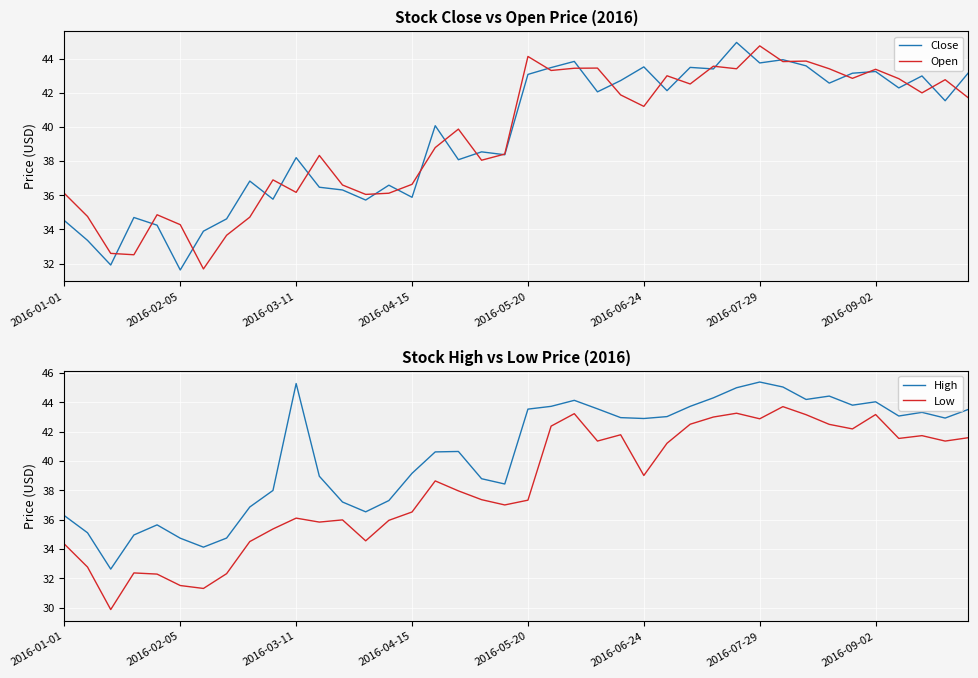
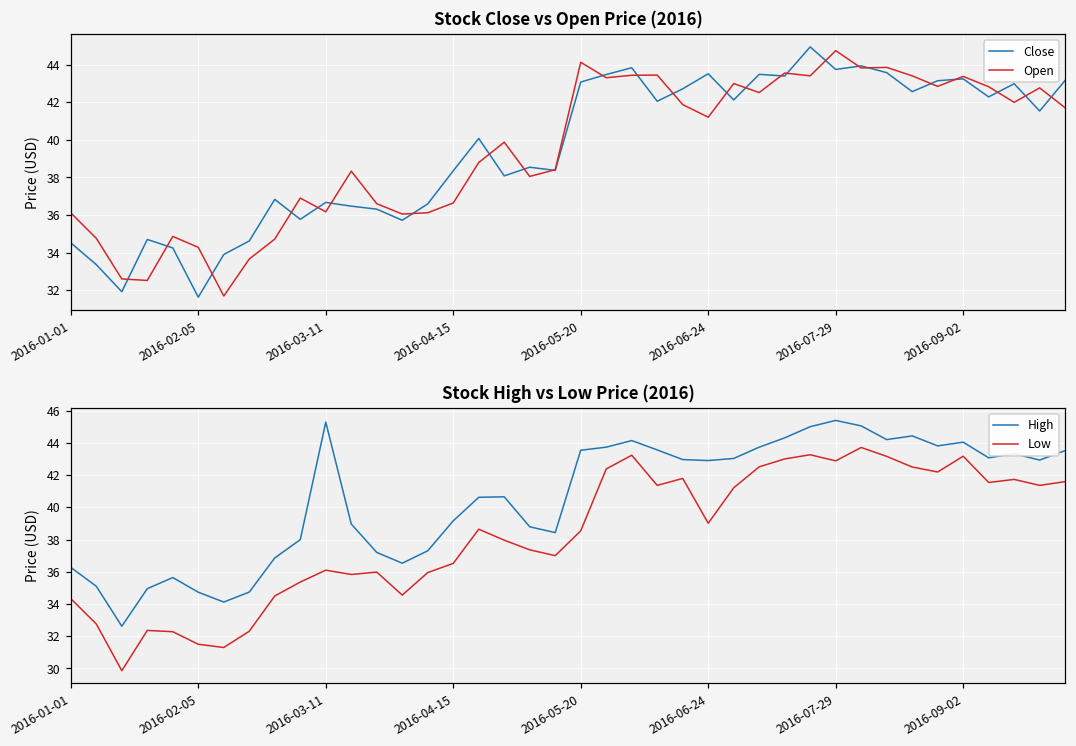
Stock Close vs Open Price (2016), Close, 2016-03-11: 38.2 -> 36.7
Stock Close vs Open Price (2016), Close, 2016-04-15: 35.9 -> 38.3
Stock High vs Low Price (2016), Low, 2016-05-20: 37.3 -> 38.5
